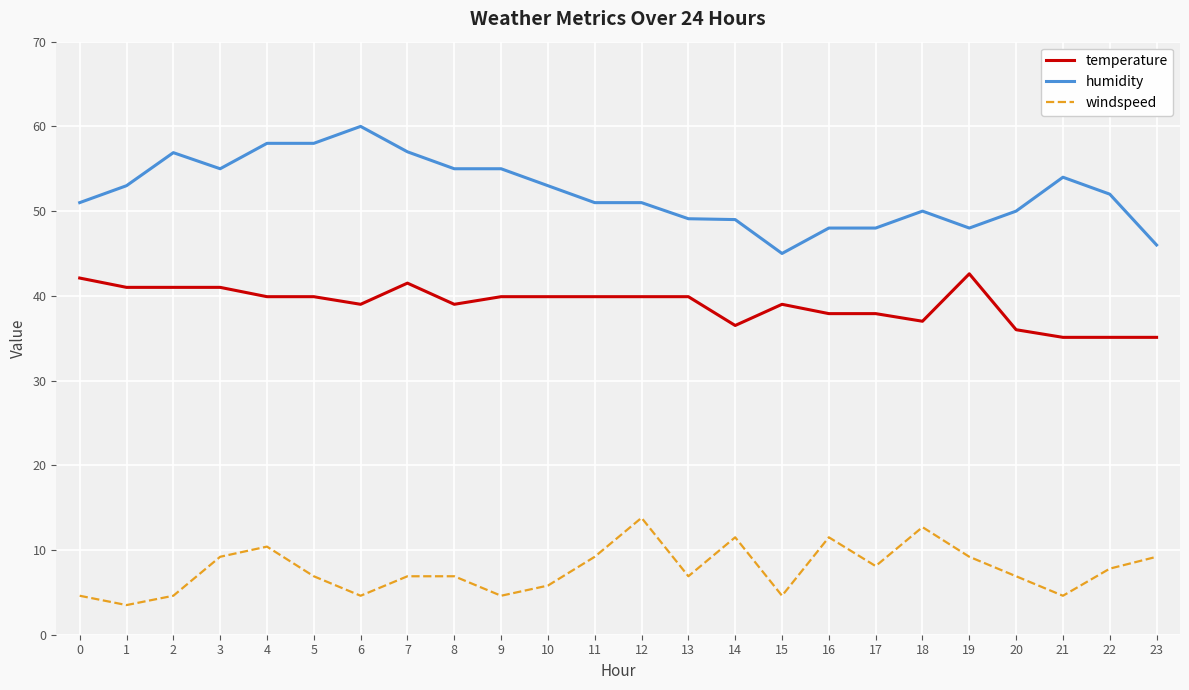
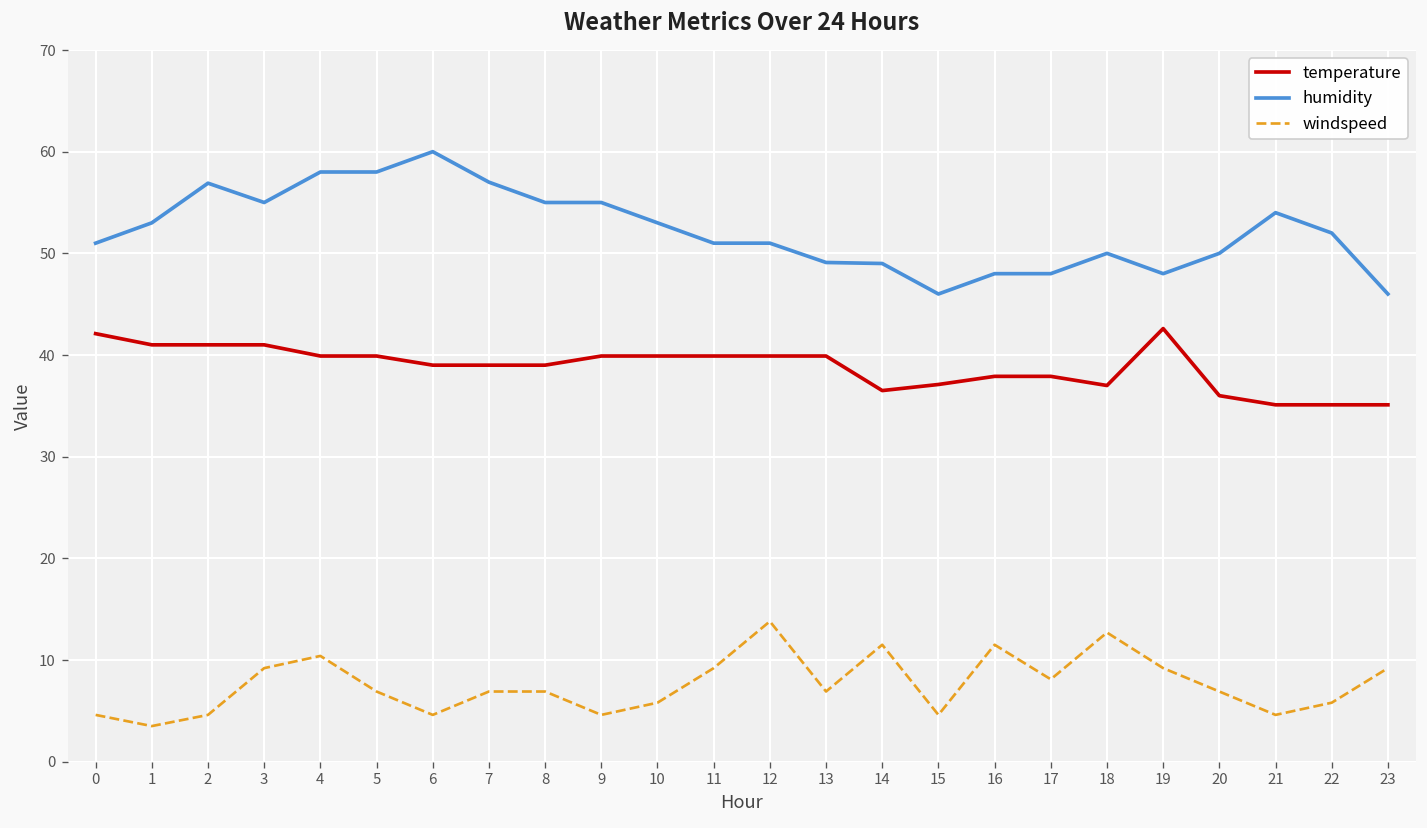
temperature, 7: 42 -> 39
temperature, 15: 39 -> 37
humidity, 15: 45 -> 46
windspeed, 22: 8 -> 6
